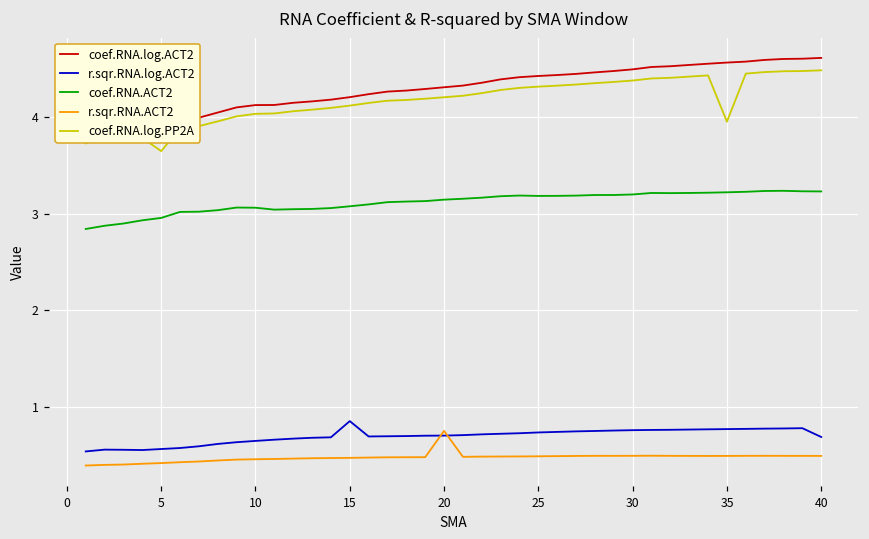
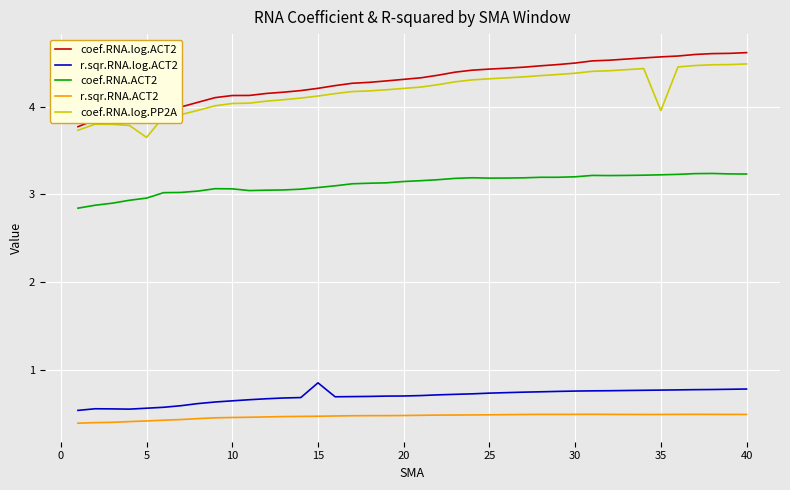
r.sqr.RNA.ACT2, 20: 0.7 -> 0.5
r.sqr.RNA.log.ACT2, 40: 0.7 -> 0.8
